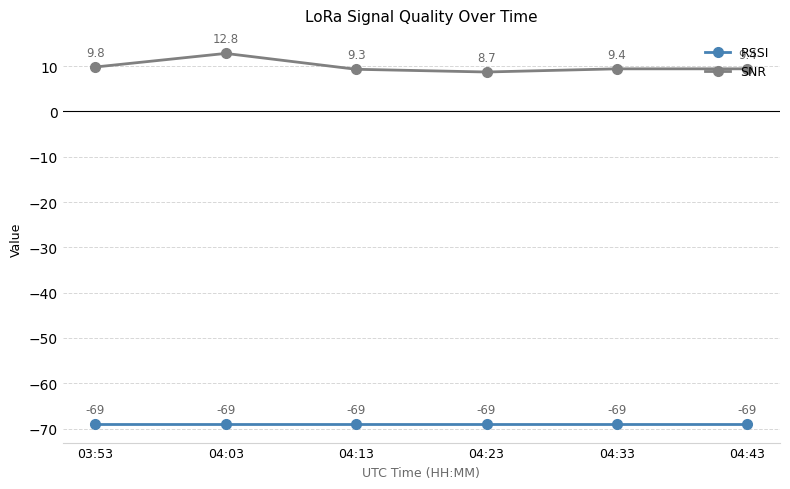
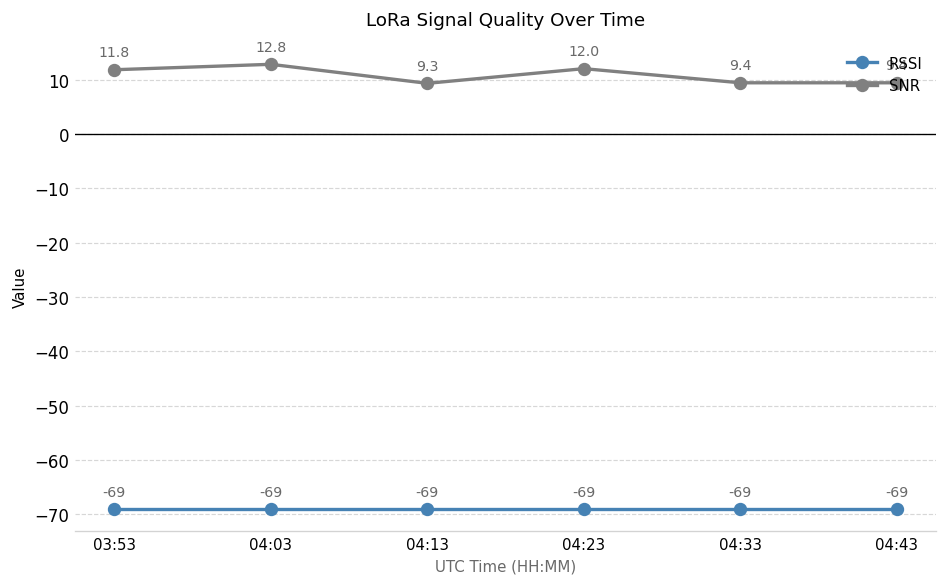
SNR, 03:53: 9.8 -> 11.8
SNR, 04:23: 8.7 -> 12.0
